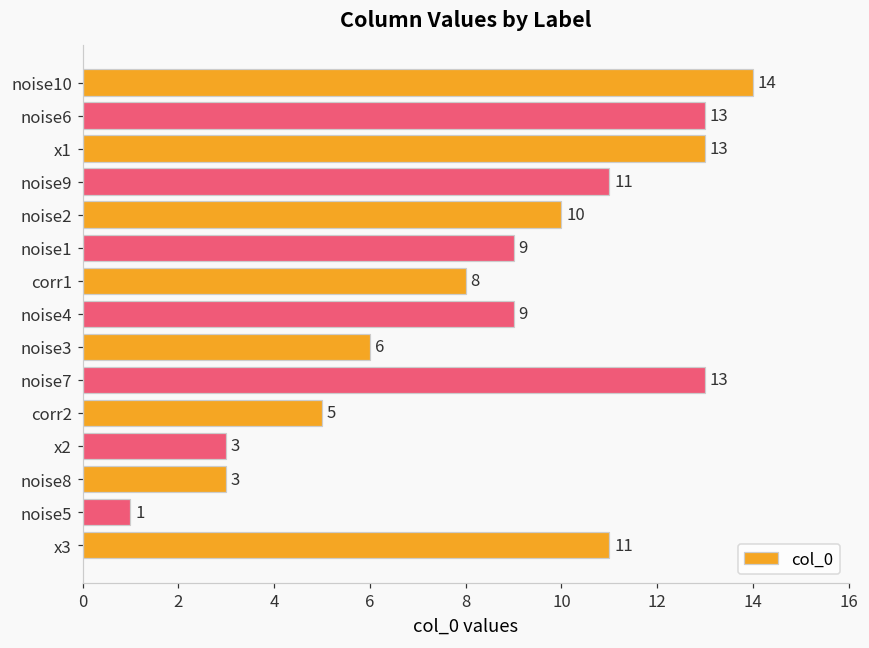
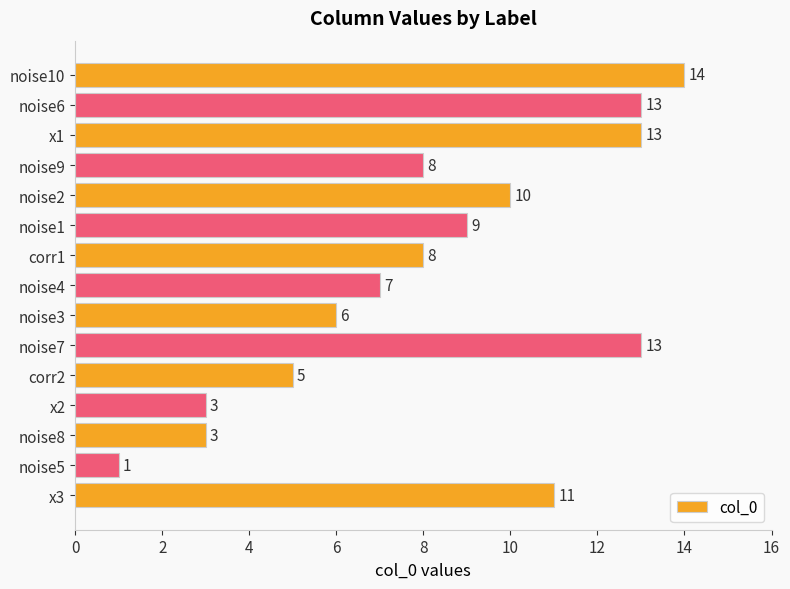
noise9: 11 -> 8
noise4: 9 -> 7
